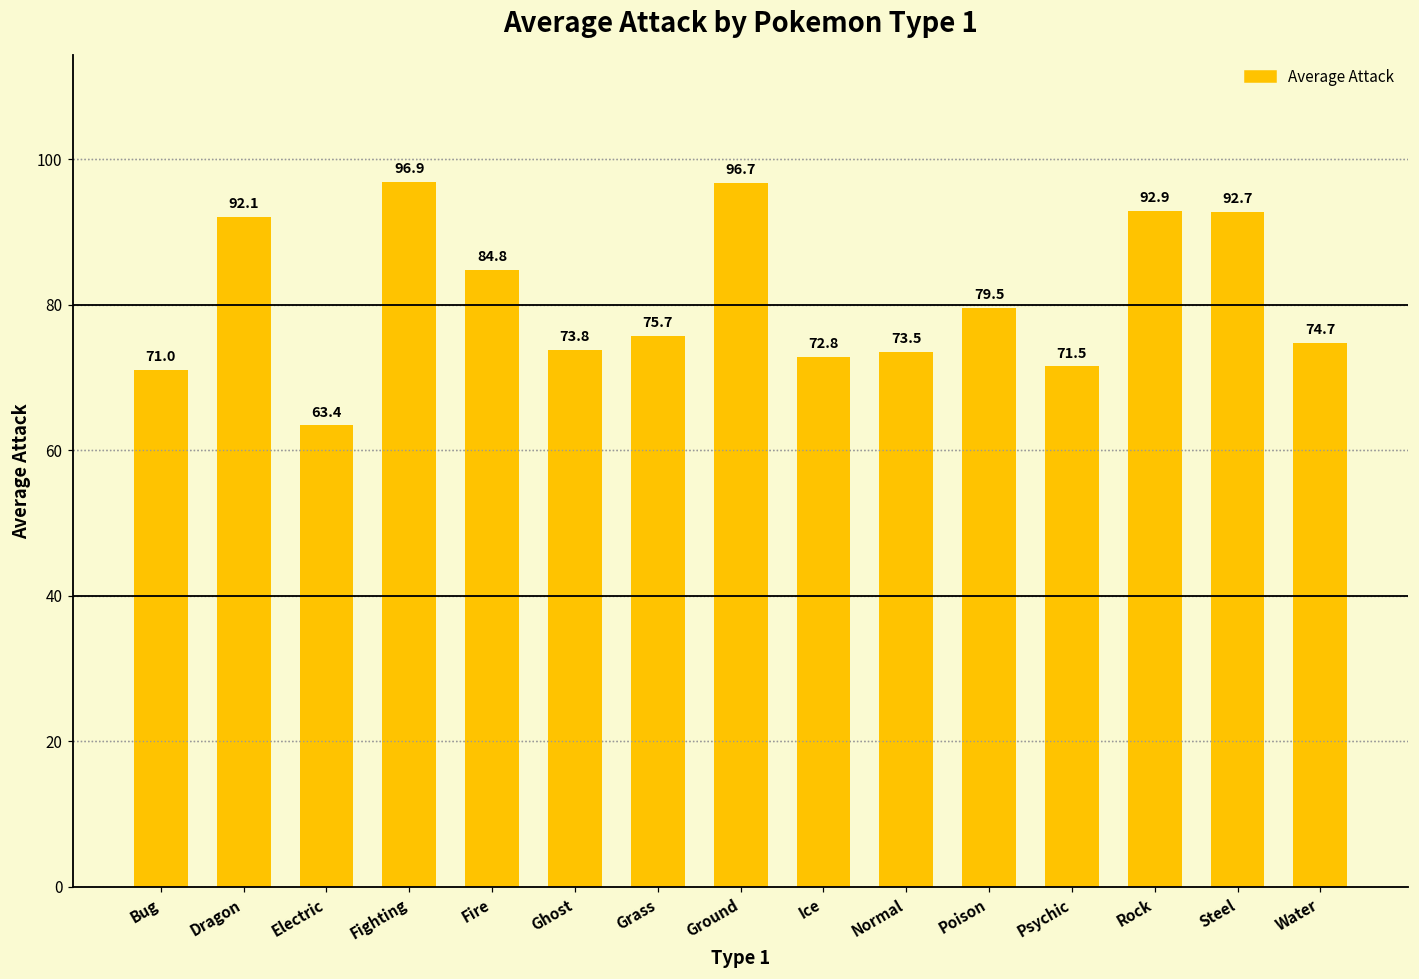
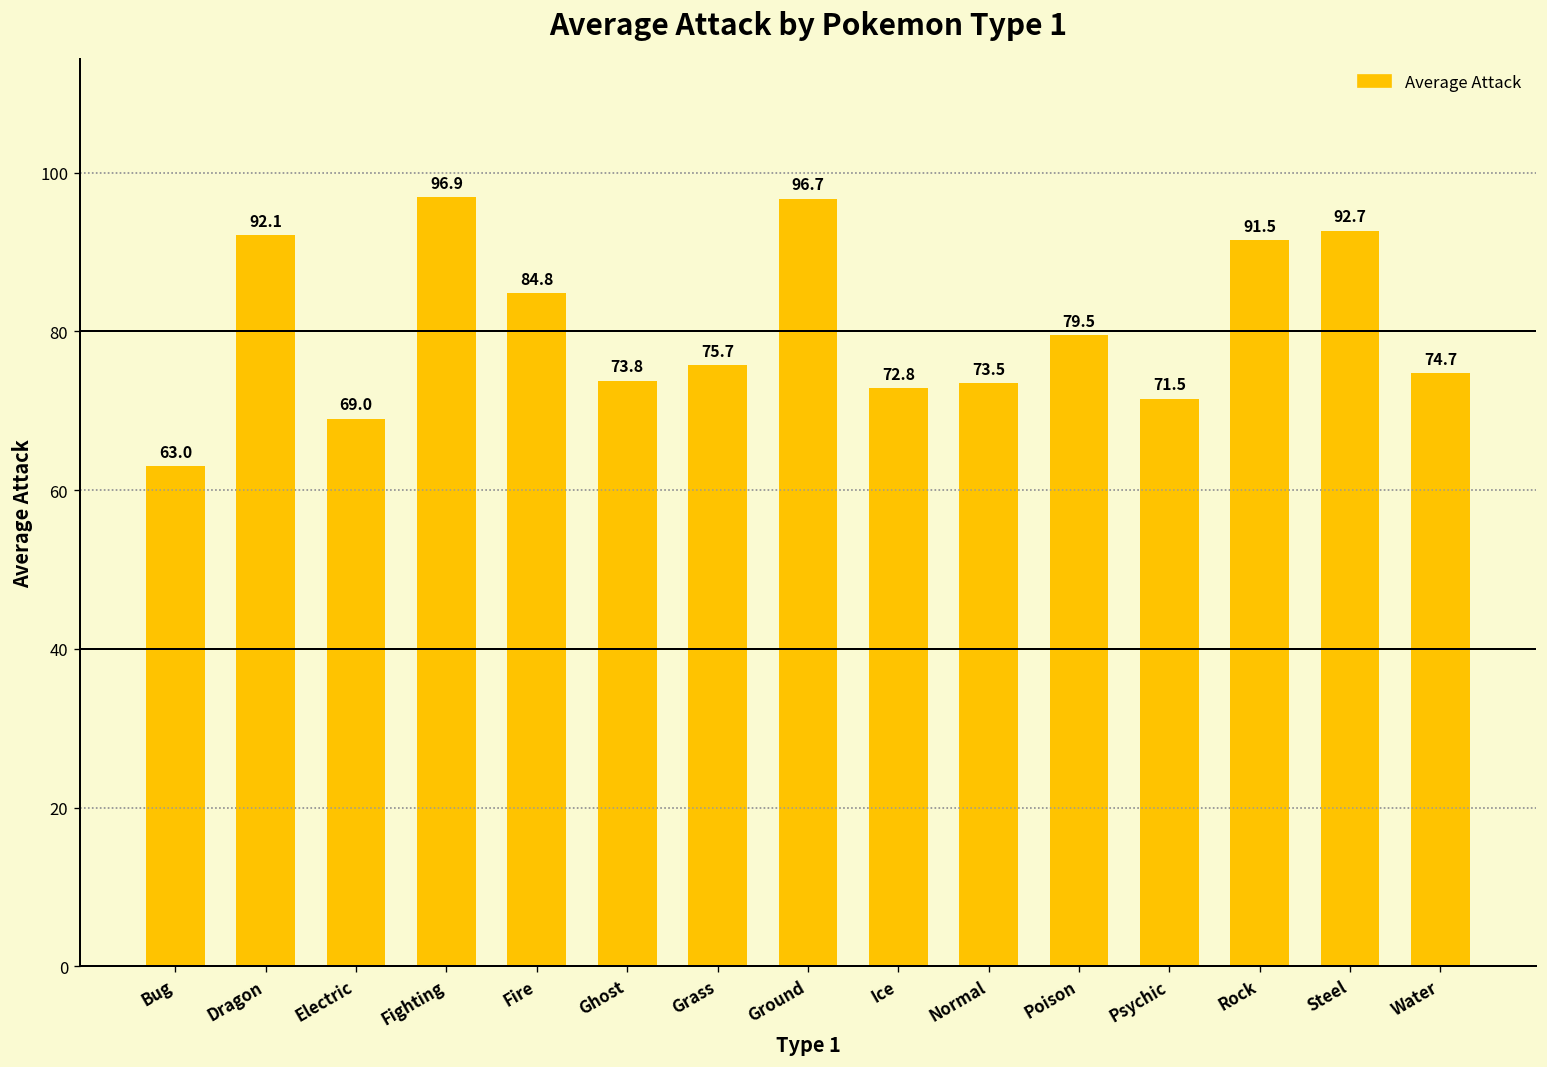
Bug: 71.0 -> 63.0
Electric: 63.4 -> 69.0
Rock: 92.9 -> 91.5
